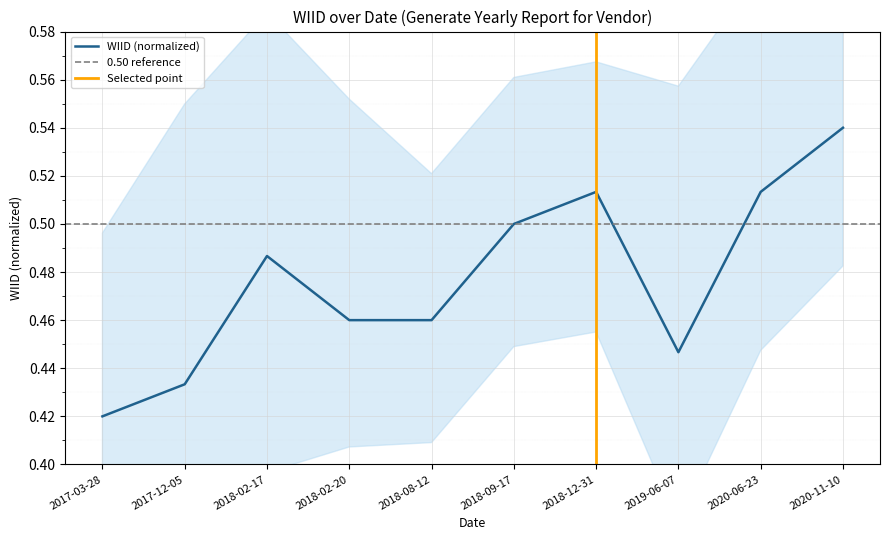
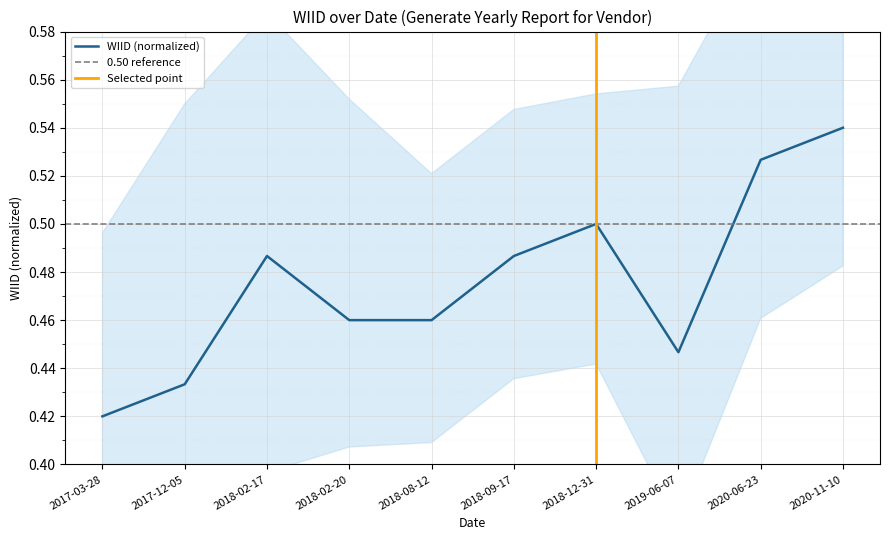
WIID (normalized), 2018-09-17: 0.500 -> 0.487
WIID (normalized), 2018-12-31: 0.513 -> 0.500
WIID (normalized), 2020-06-23: 0.513 -> 0.527
